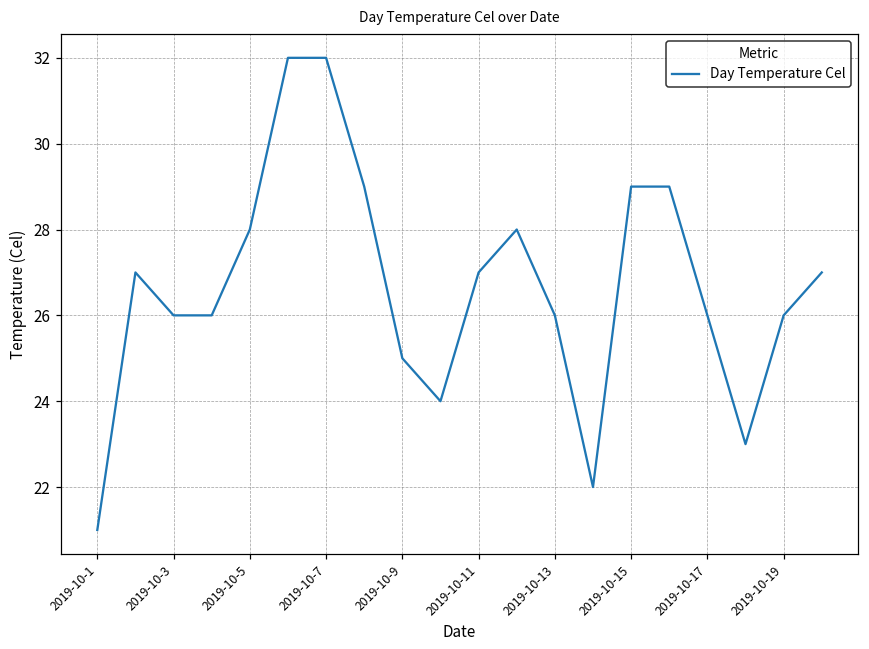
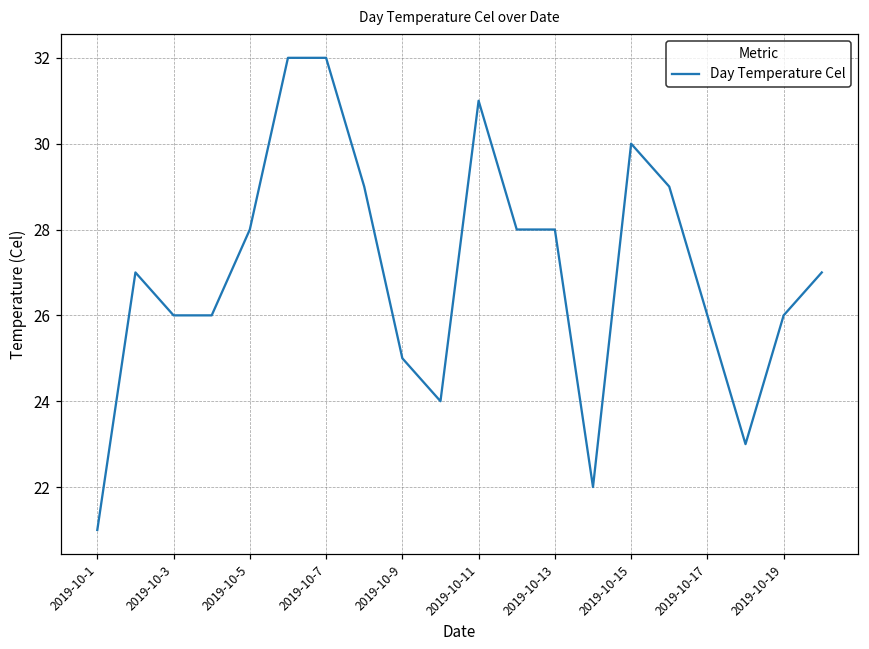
2019-10-11: 27 -> 31
2019-10-13: 26 -> 28
2019-10-15: 29 -> 30
